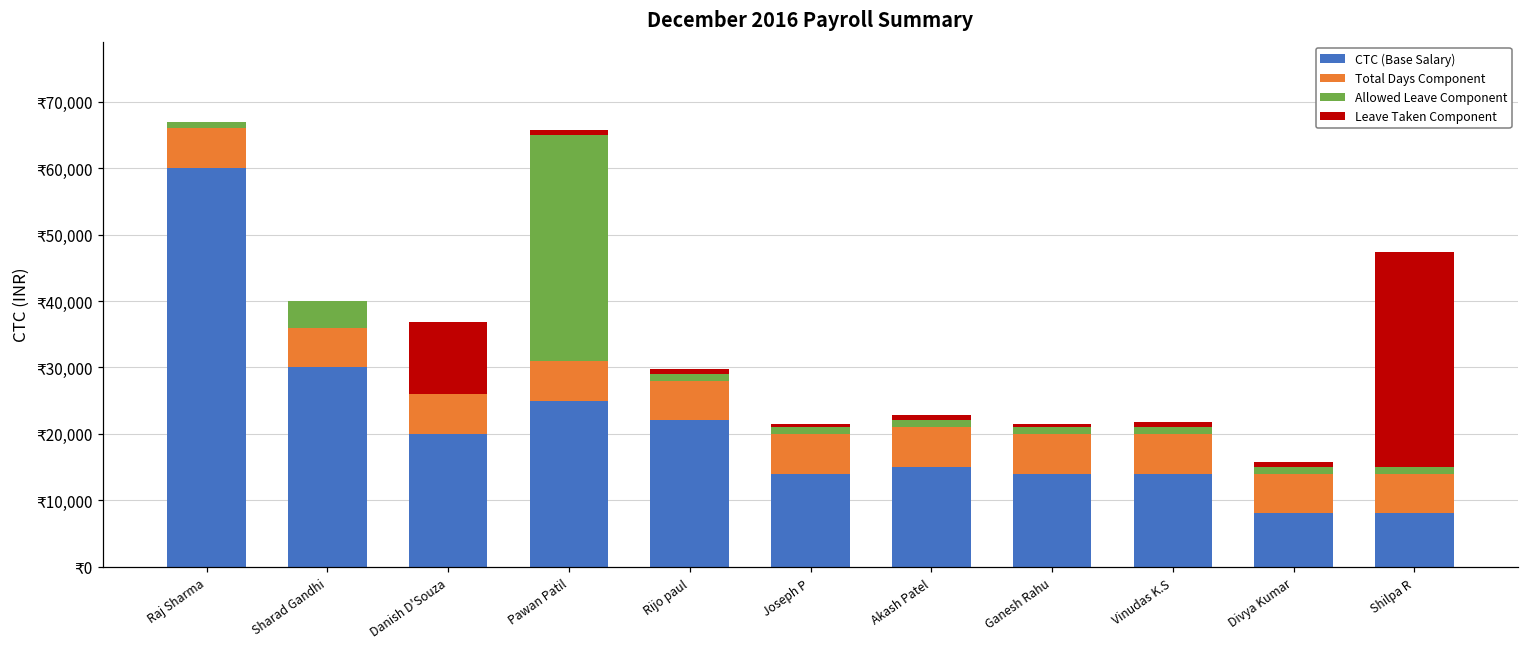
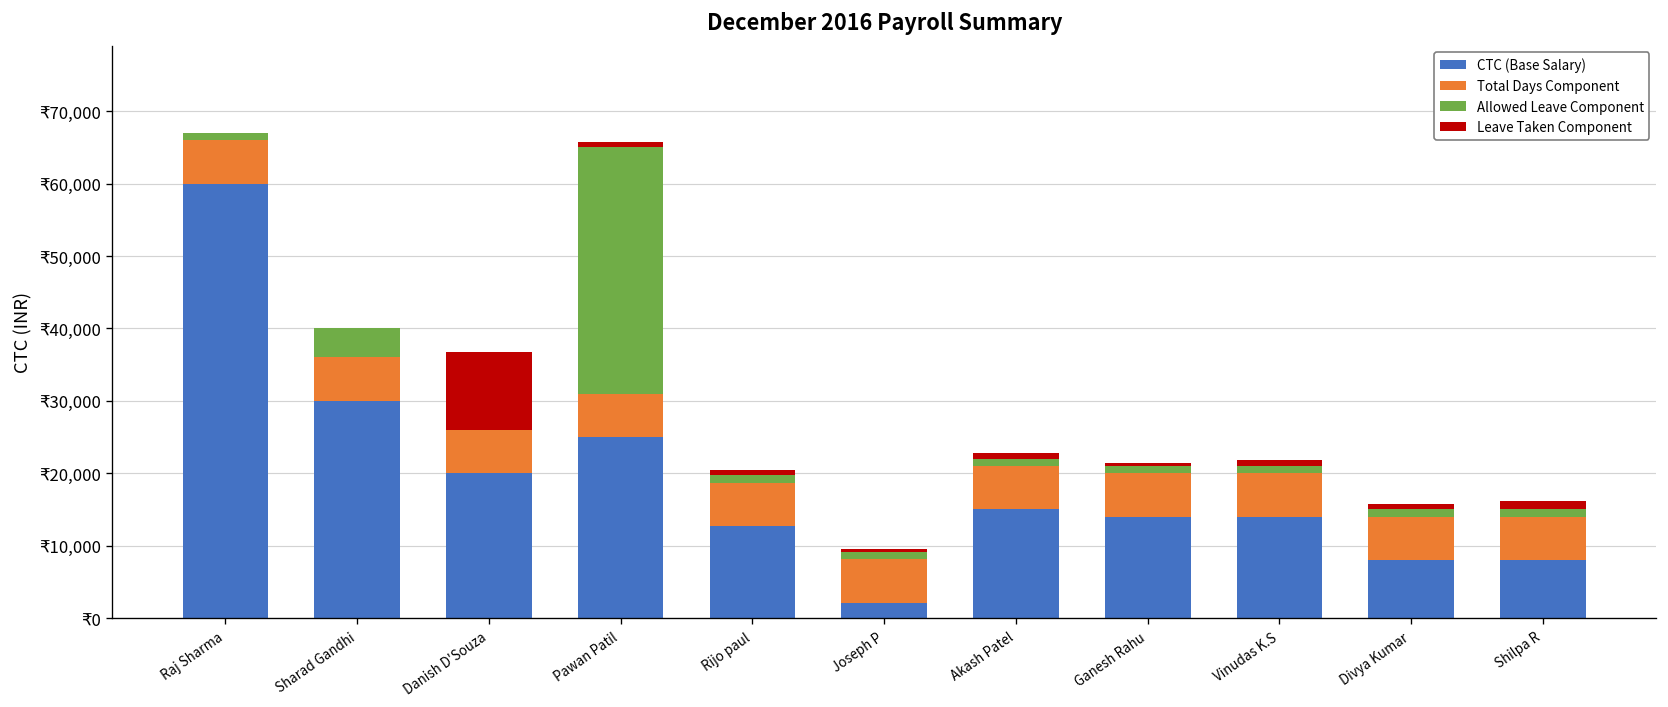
CTC (Base Salary), Rijo paul: ₹22,000 -> ₹13,000
CTC (Base Salary), Joseph P: ₹14,000 -> ₹2,000
Leave Taken Component, Shilpa R: ₹32,000 -> ₹1,000
